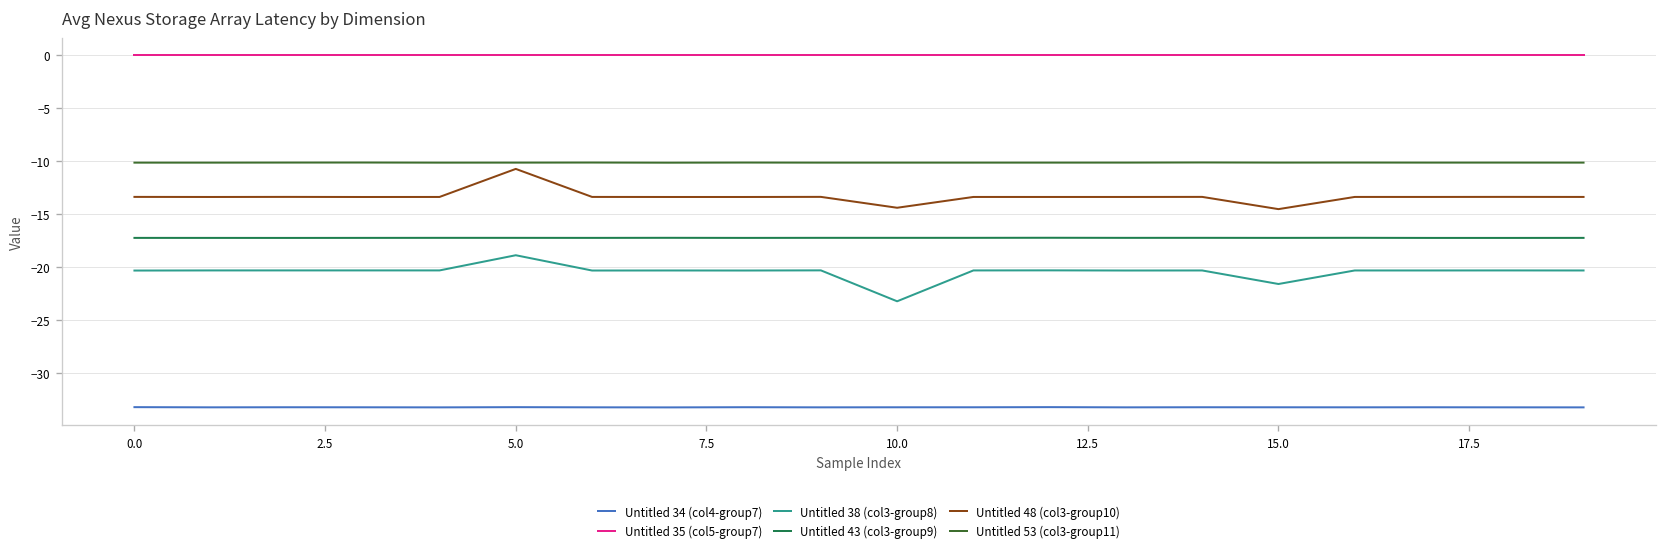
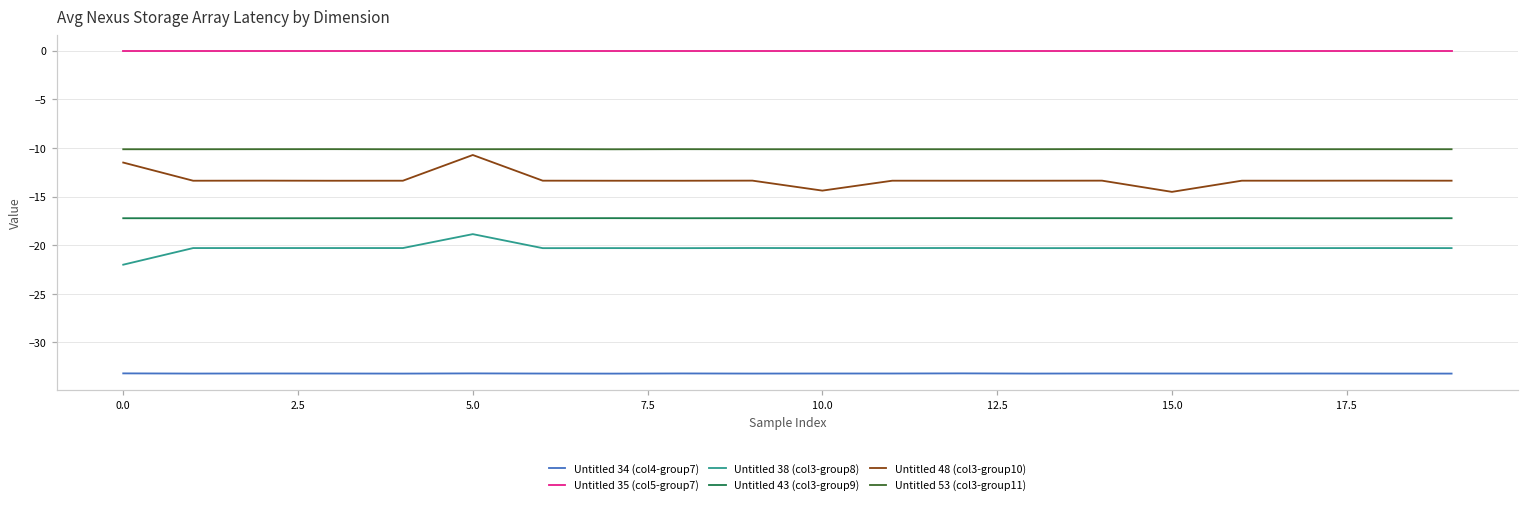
Untitled 38 (col3-group8), 0.0: -20 -> -22
Untitled 48 (col3-group10), 0.0: -13 -> -11
Untitled 38 (col3-group8), 10.0: -23 -> -20
Untitled 38 (col3-group8), 15.0: -22 -> -20
